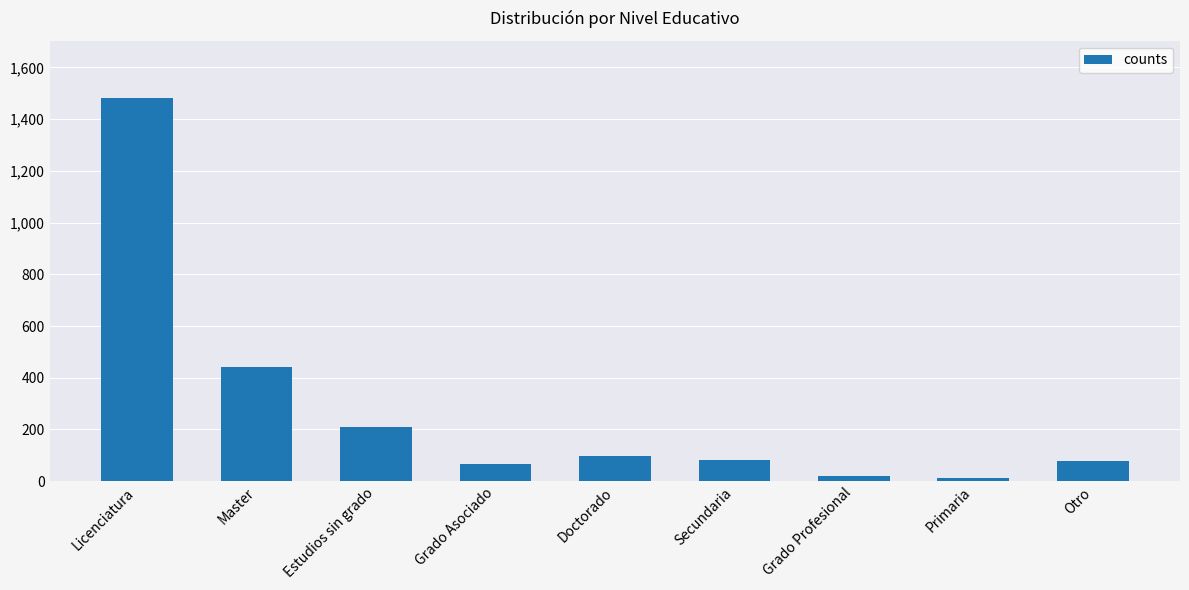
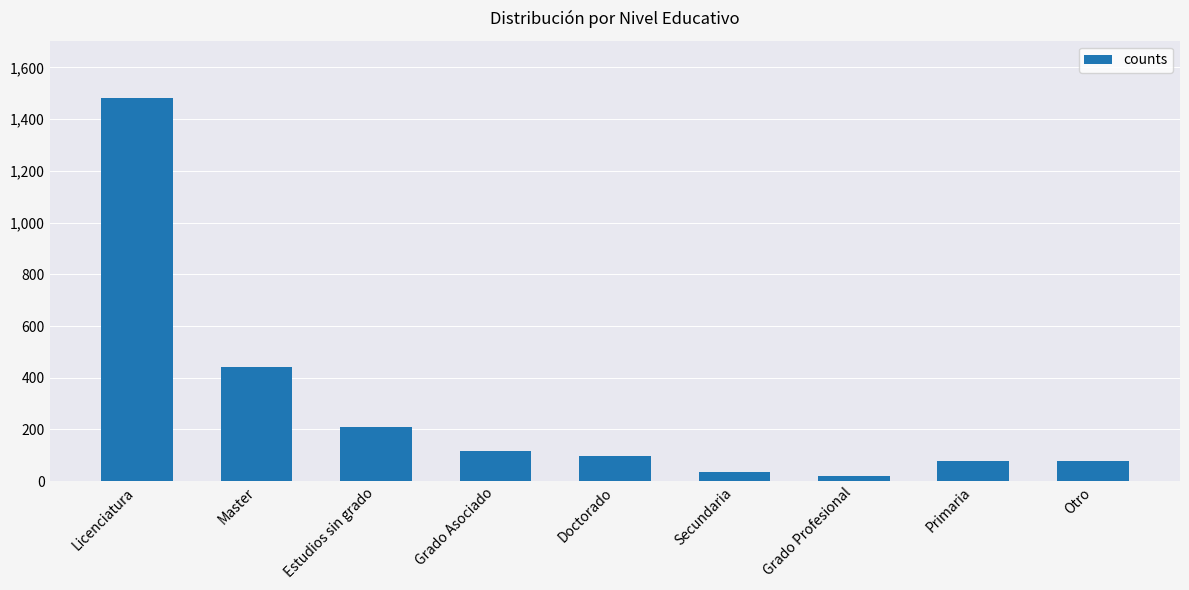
Grado Asociado: 70 -> 120
Secundaria: 80 -> 40
Primaria: 10 -> 80
